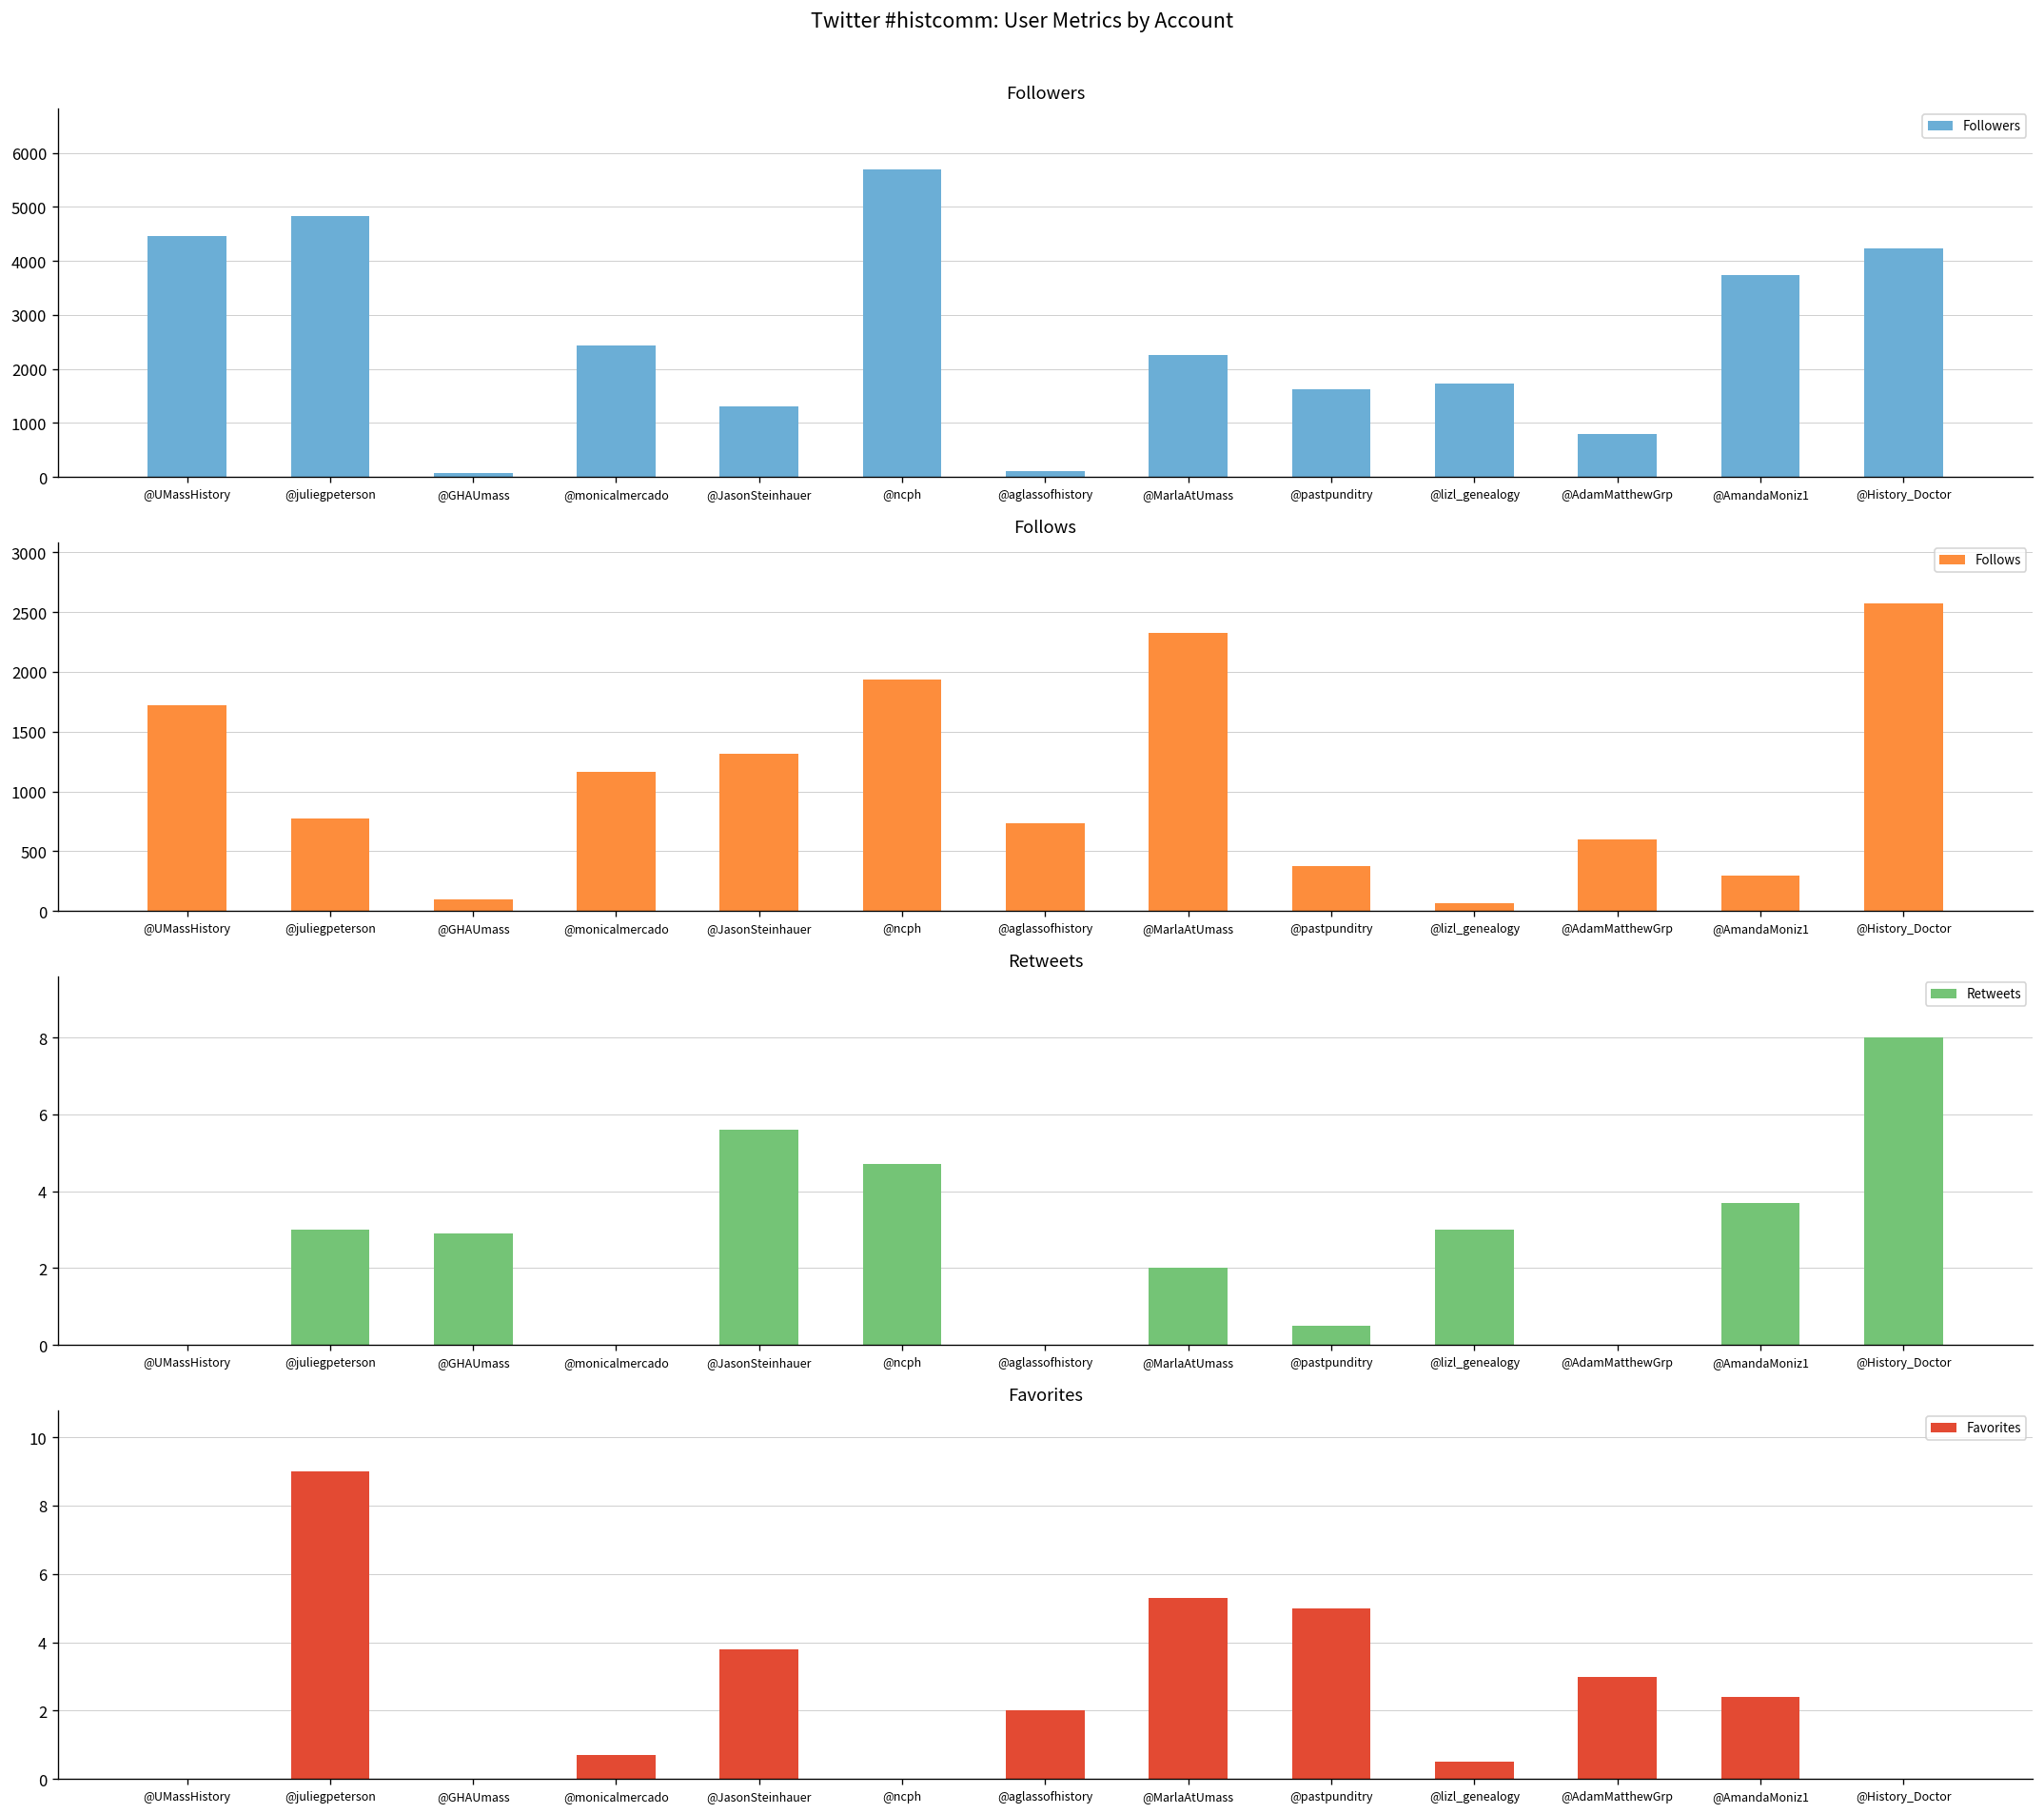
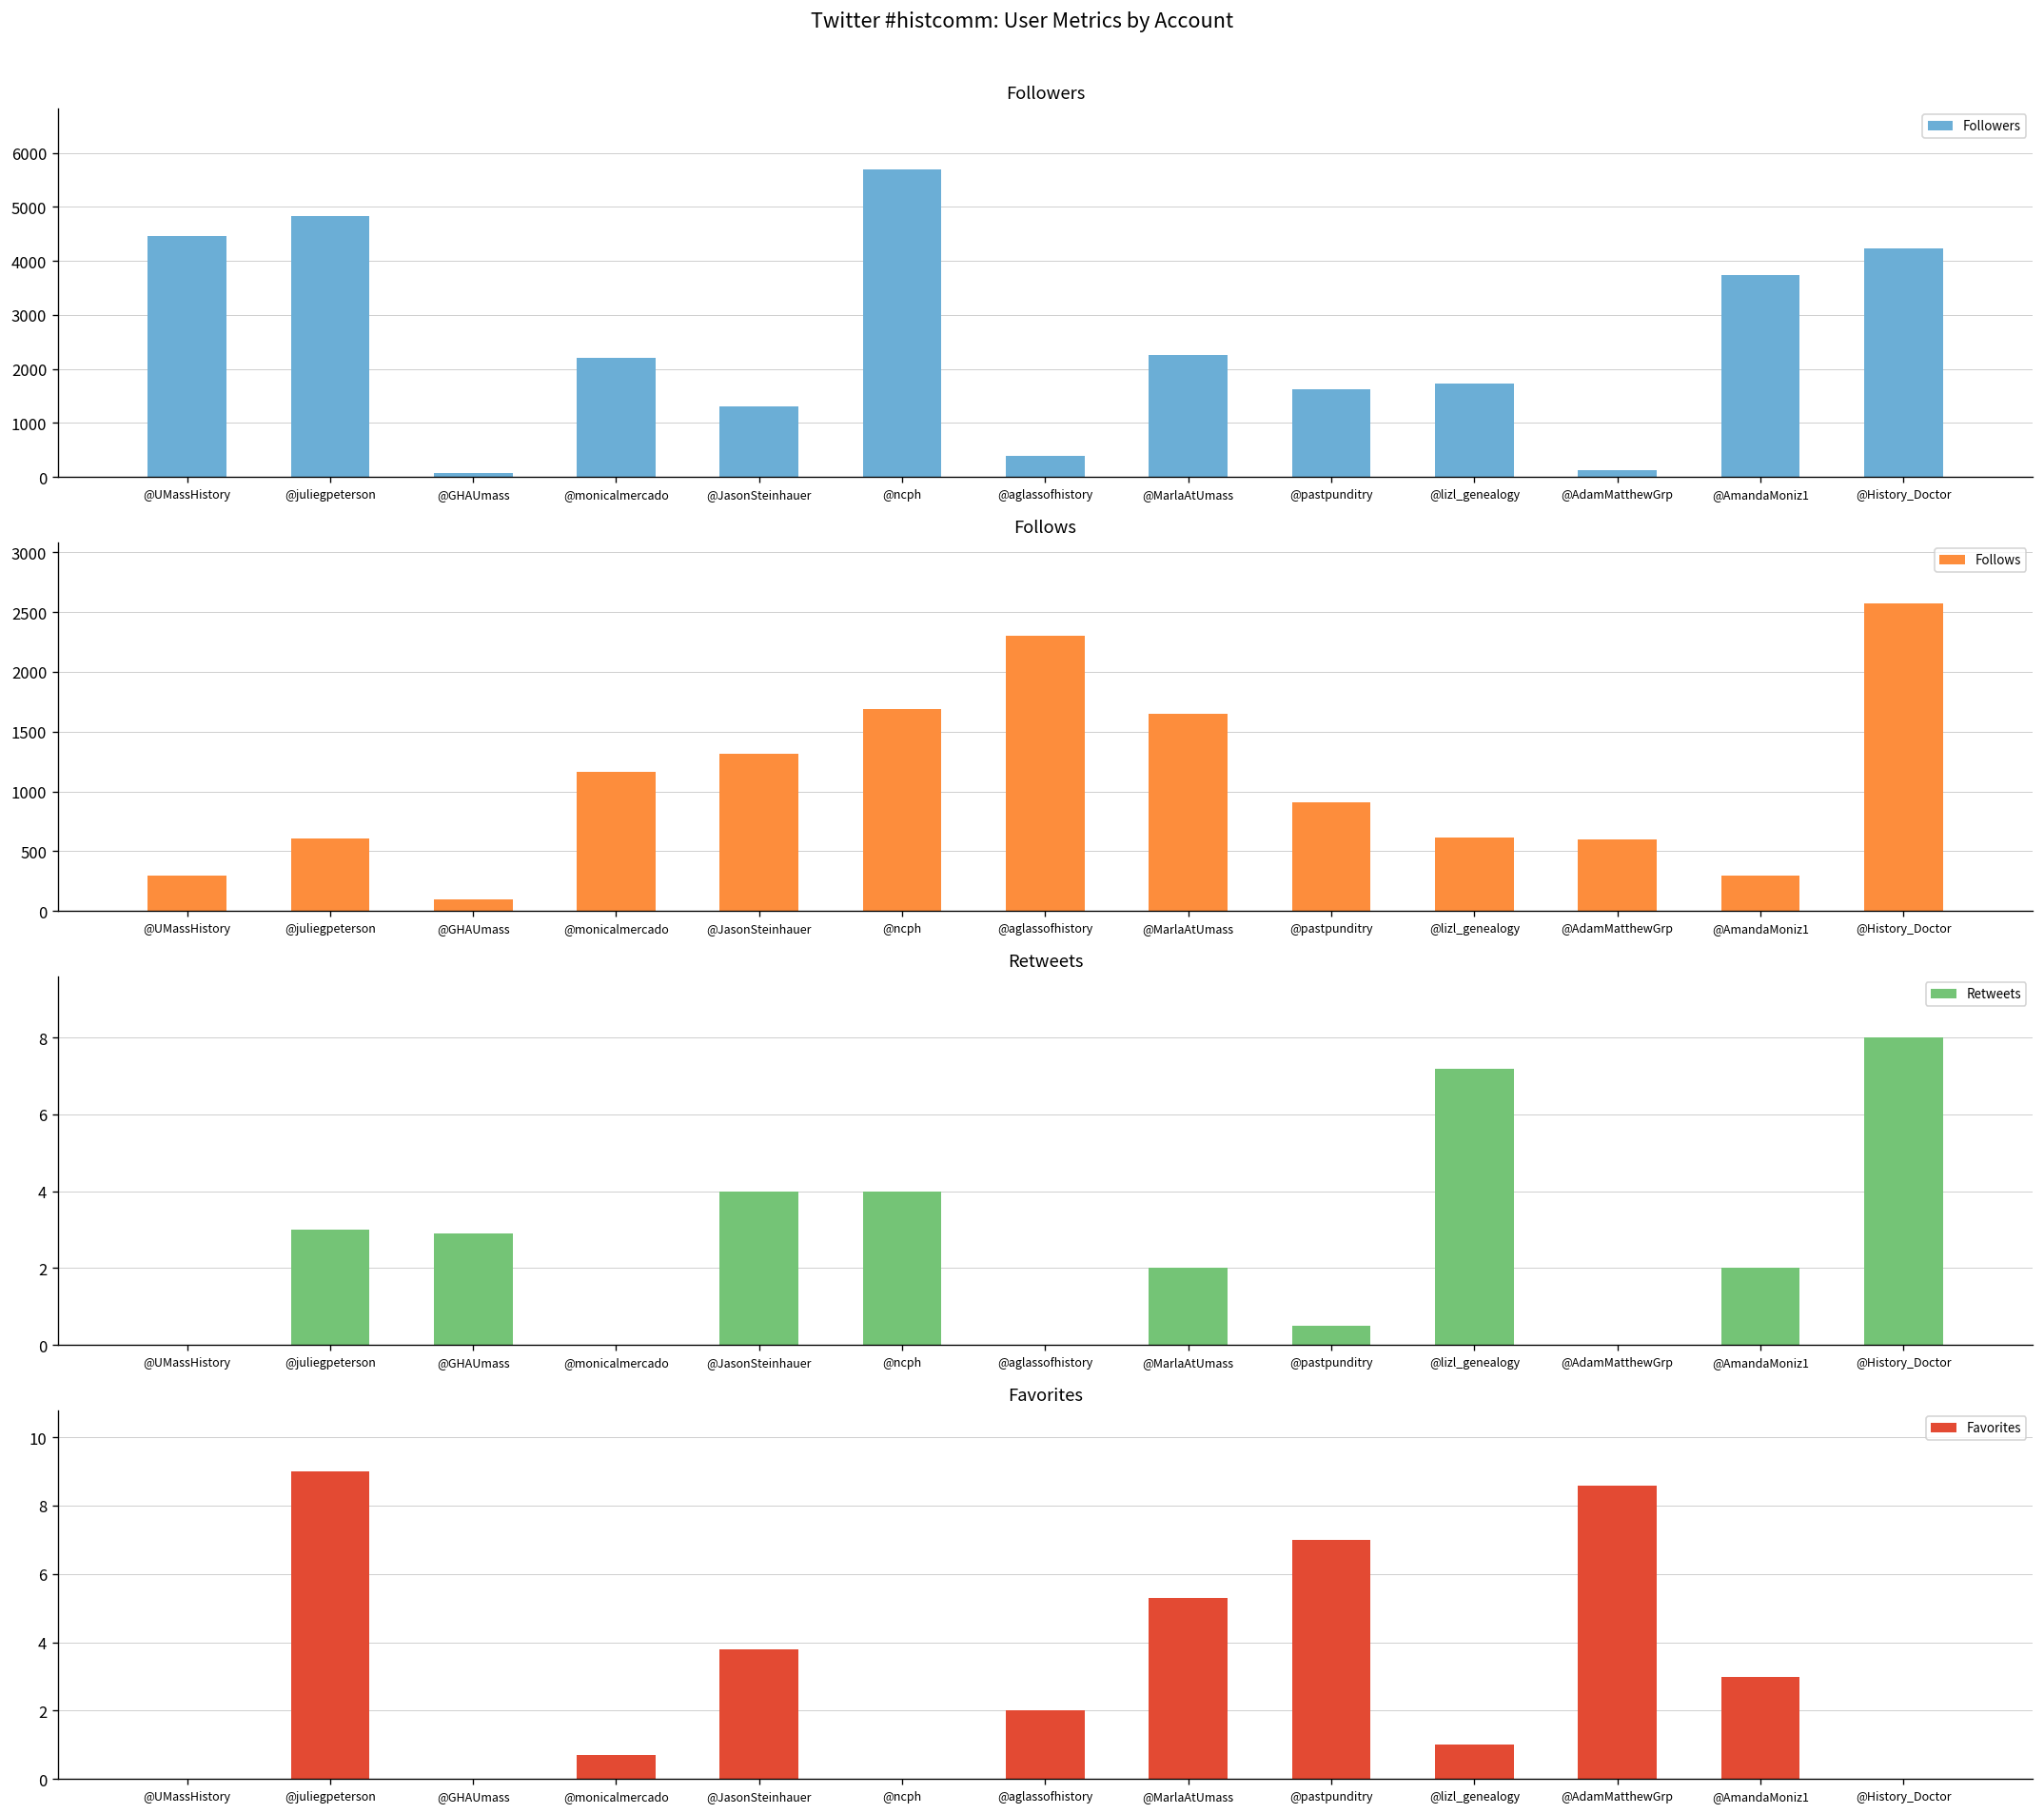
Followers, @monicalmercado: 2400 -> 2200
Followers, @aglassofhistory: 100 -> 400
Followers, @AdamMatthewGrp: 800 -> 100
Follows, @UMassHistory: 1720 -> 300
Follows, @juliegpeterson: 780 -> 600
Follows, @ncph: 1940 -> 1690
Follows, @aglassofhistory: 730 -> 2300
Follows, @MarlaAtUmass: 2330 -> 1650
Follows, @pastpunditry: 380 -> 910
Follows, @lizl_genealogy: 70 -> 620
Retweets, @JasonSteinhauer: 5.6 -> 4.0
Retweets, @ncph: 4.7 -> 4.0
Retweets, @lizl_genealogy: 3.0 -> 7.2
Retweets, @AmandaMoniz1: 3.7 -> 2.0
Favorites, @pastpunditry: 5 -> 7
Favorites, @lizl_genealogy: 0.5 -> 1.0
Favorites, @AdamMatthewGrp: 3.0 -> 8.6
Favorites, @AmandaMoniz1: 2.4 -> 3.0
